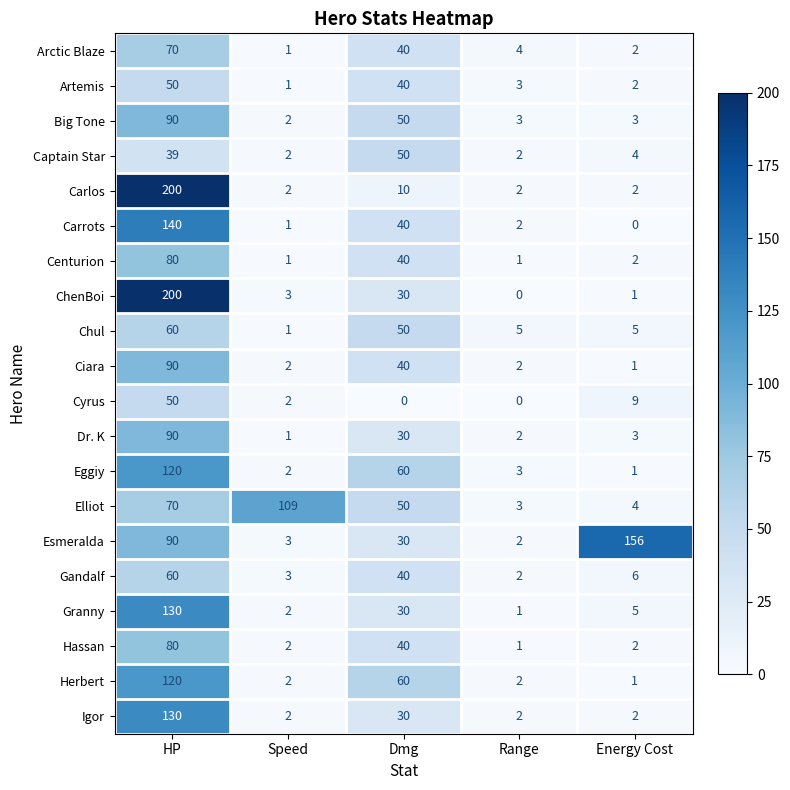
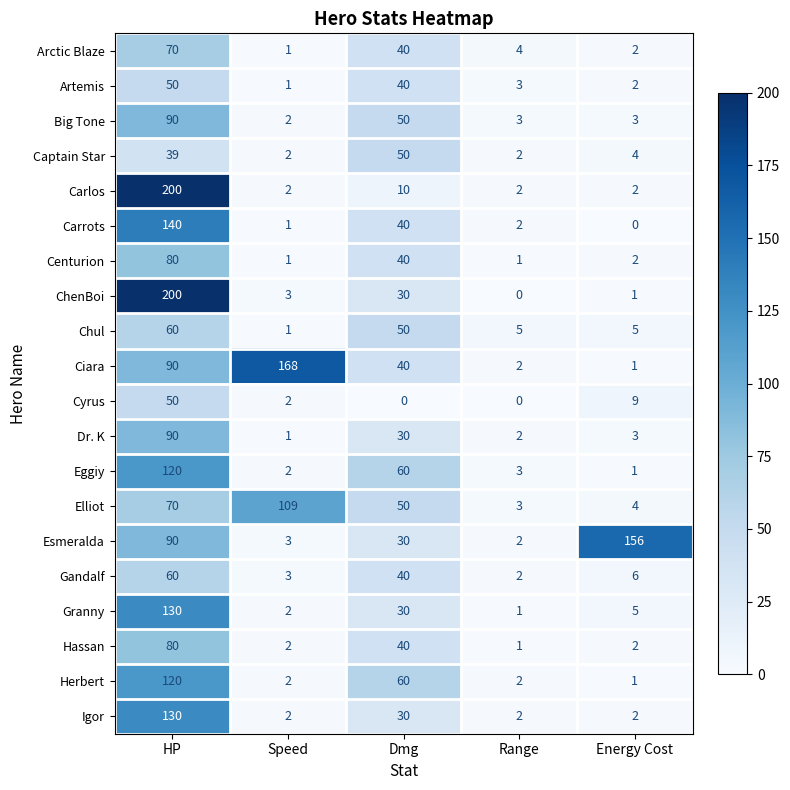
Ciara, Speed: 2 -> 168
